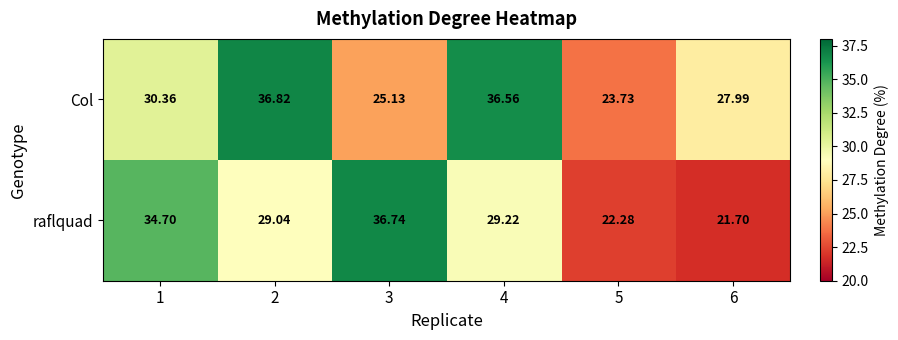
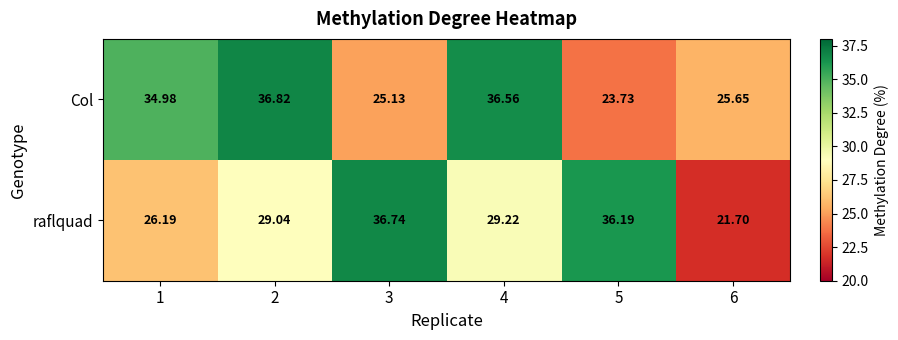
Col, 1: 30.36 -> 34.98
Col, 6: 27.99 -> 25.65
raflquad, 1: 34.70 -> 26.19
raflquad, 5: 22.28 -> 36.19
